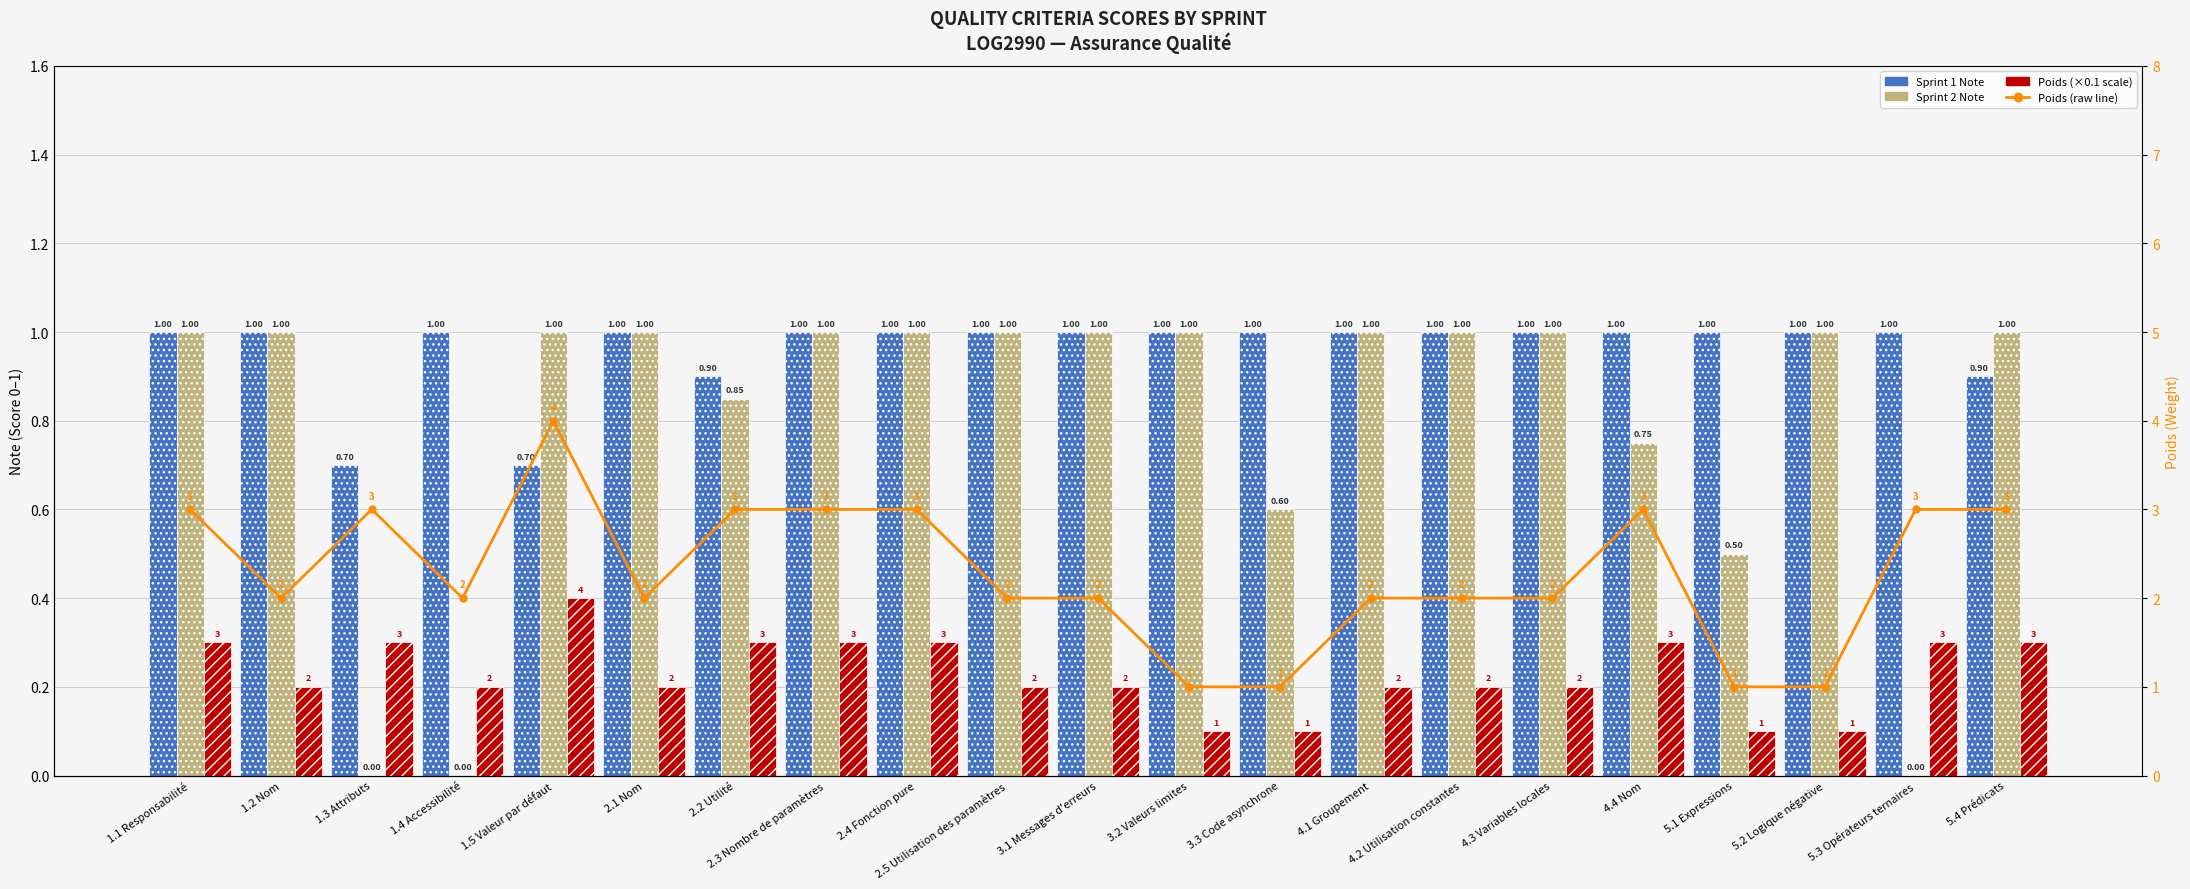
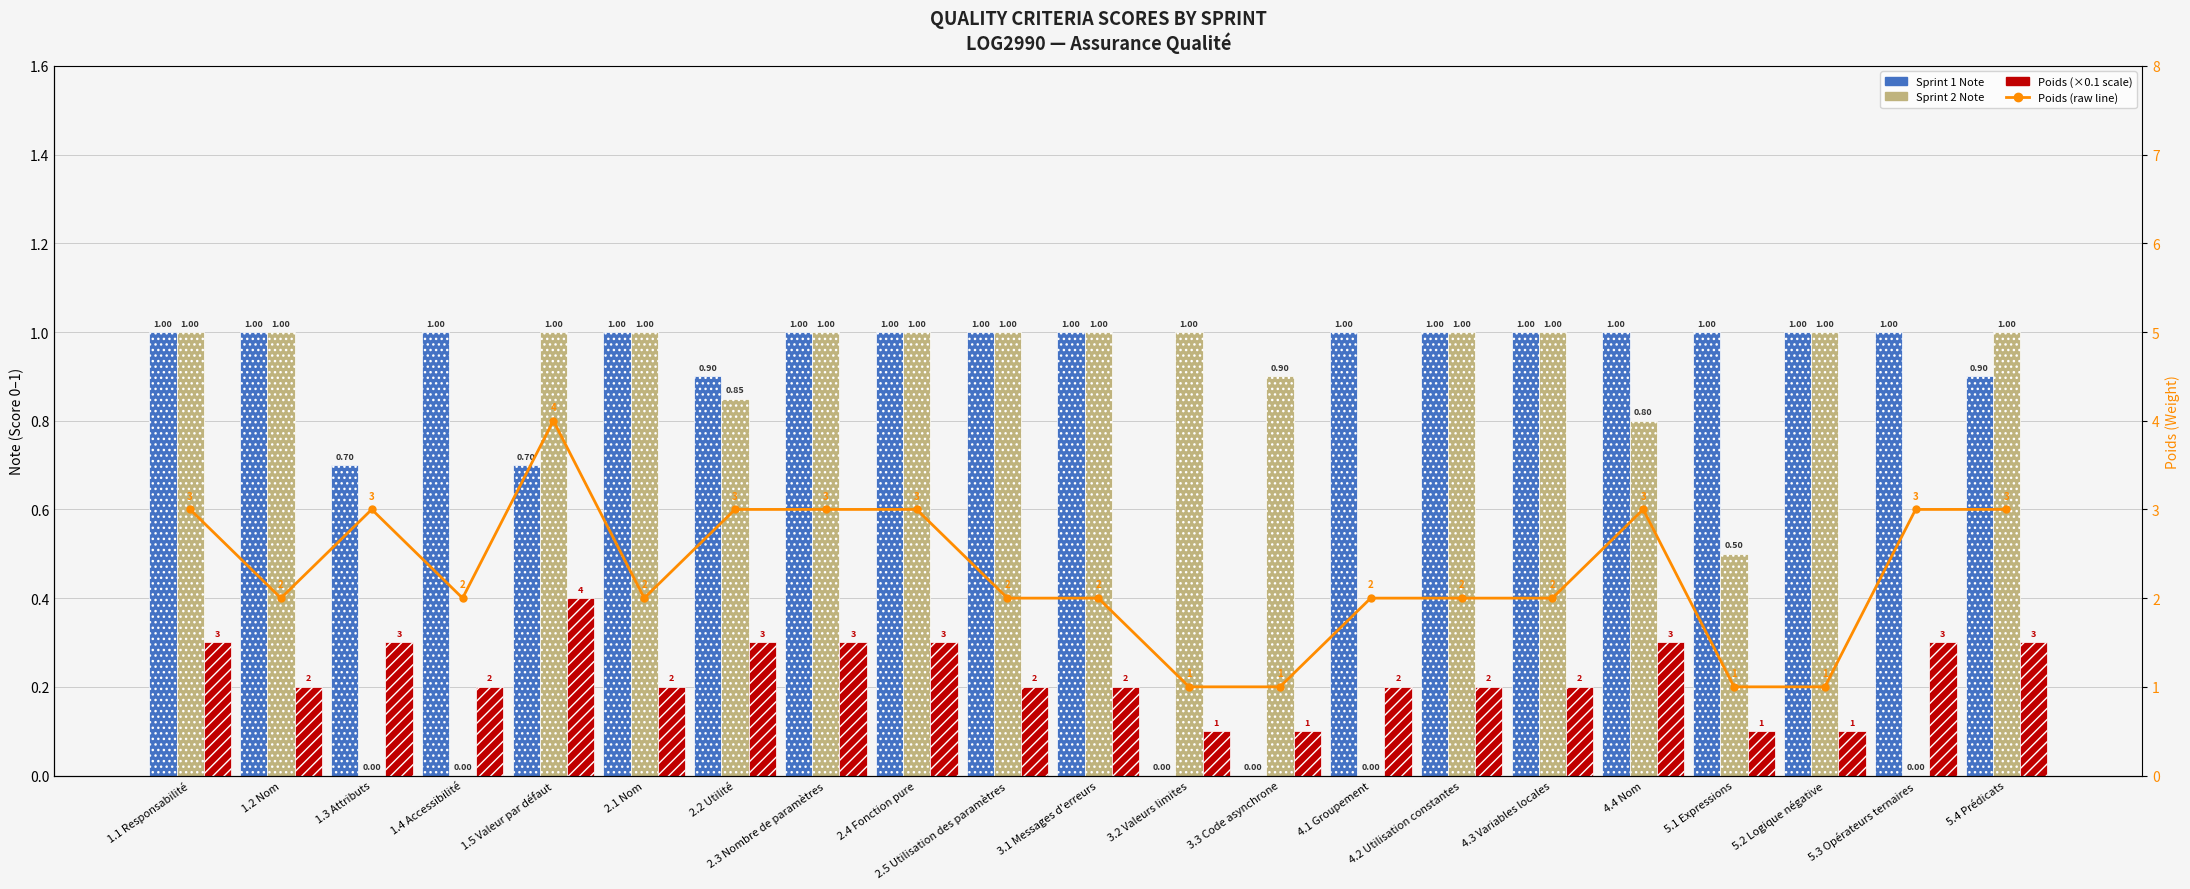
Sprint 1 Note, 3.2 Valeurs limites: 1.00 -> 0.00
Sprint 1 Note, 3.3 Code asynchrone: 1.00 -> 0.00
Sprint 2 Note, 3.3 Code asynchrone: 0.60 -> 0.90
Sprint 2 Note, 4.1 Groupement: 1.00 -> 0.00
Sprint 2 Note, 4.4 Nom: 0.75 -> 0.80
